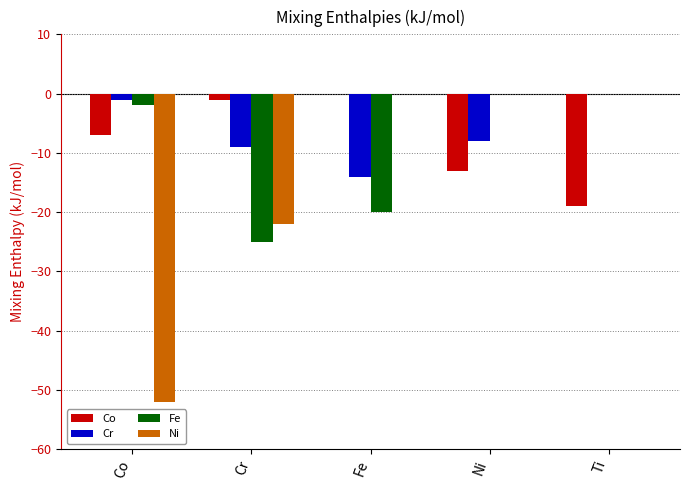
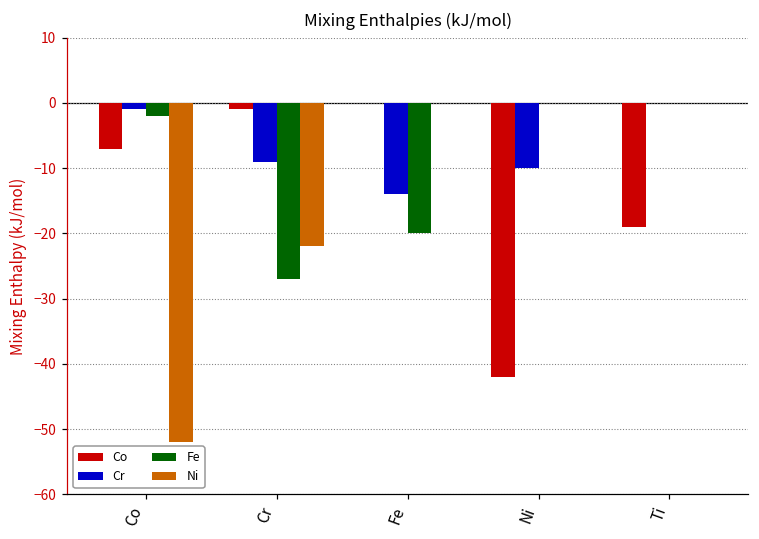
Fe, Cr: -25 -> -27
Co, Ni: -13 -> -42
Cr, Ni: -8 -> -10
